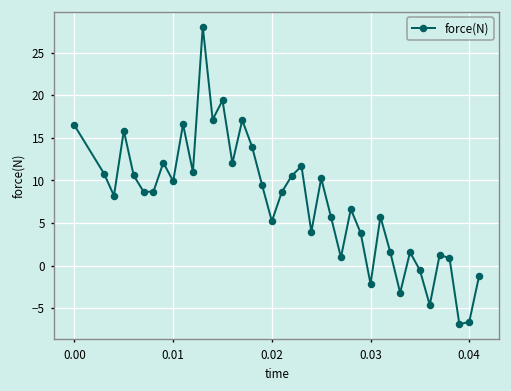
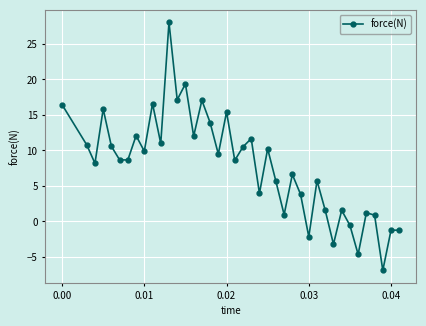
0.02: 5 -> 15
0.04: -7 -> -1
